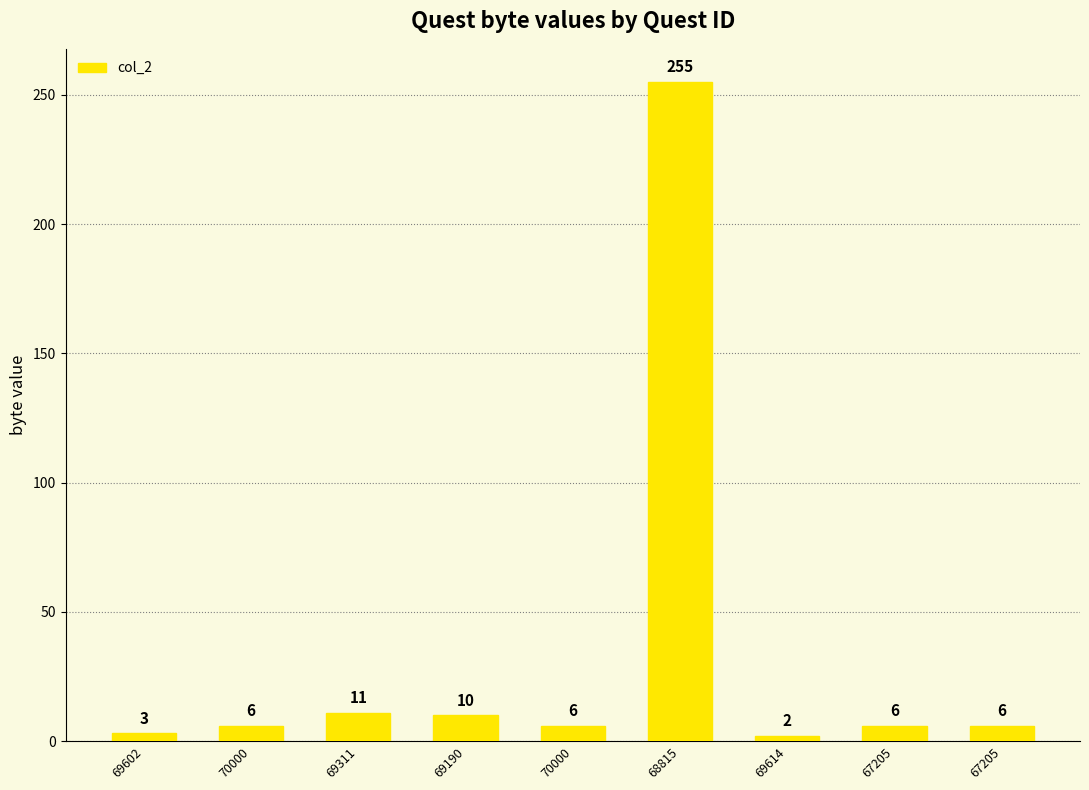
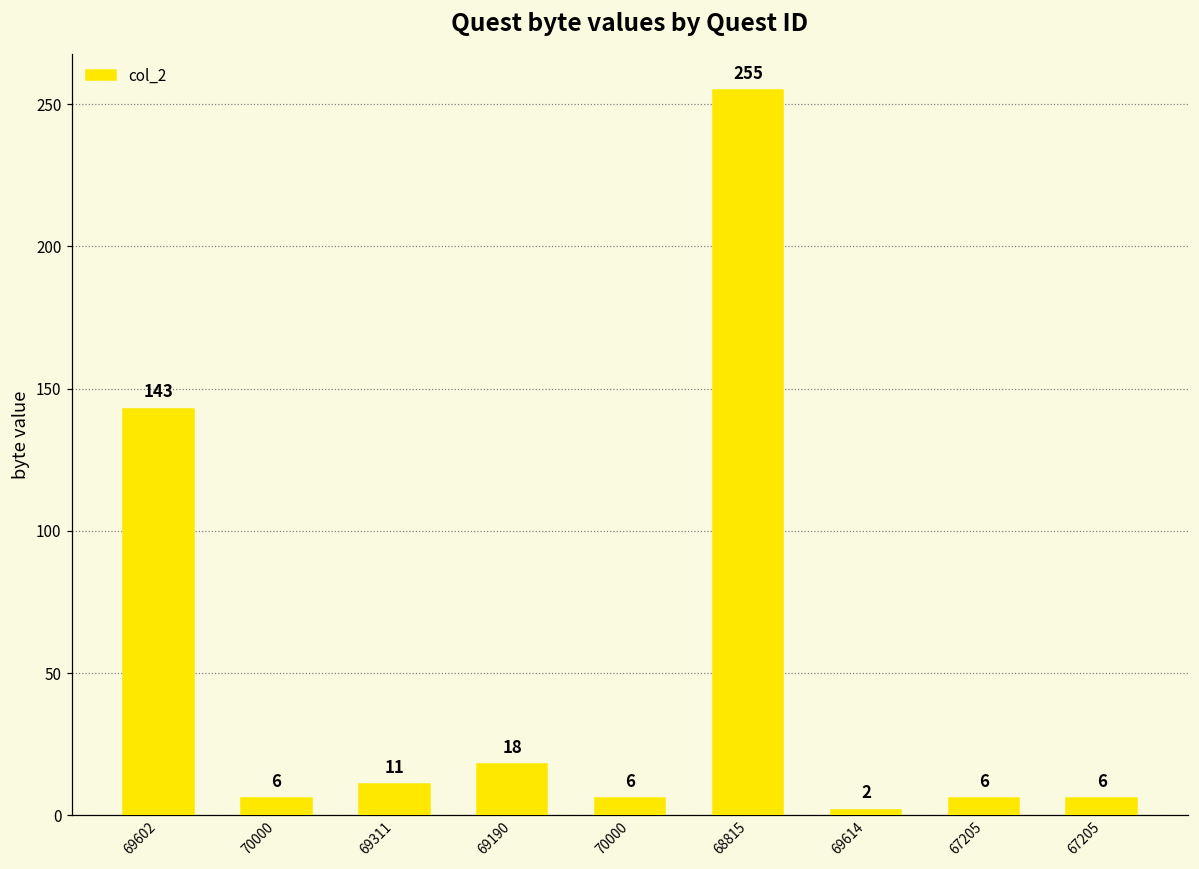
69602: 3 -> 143
69190: 10 -> 18
